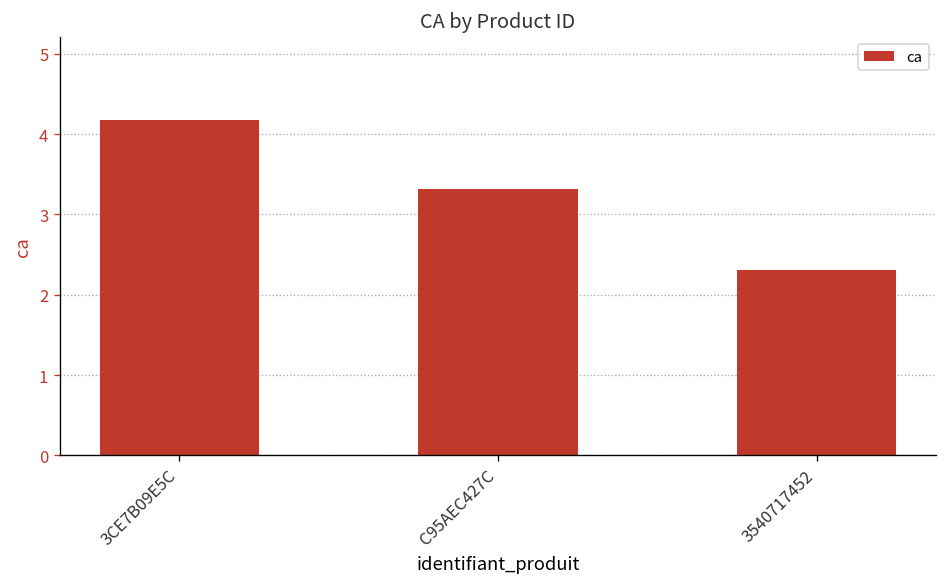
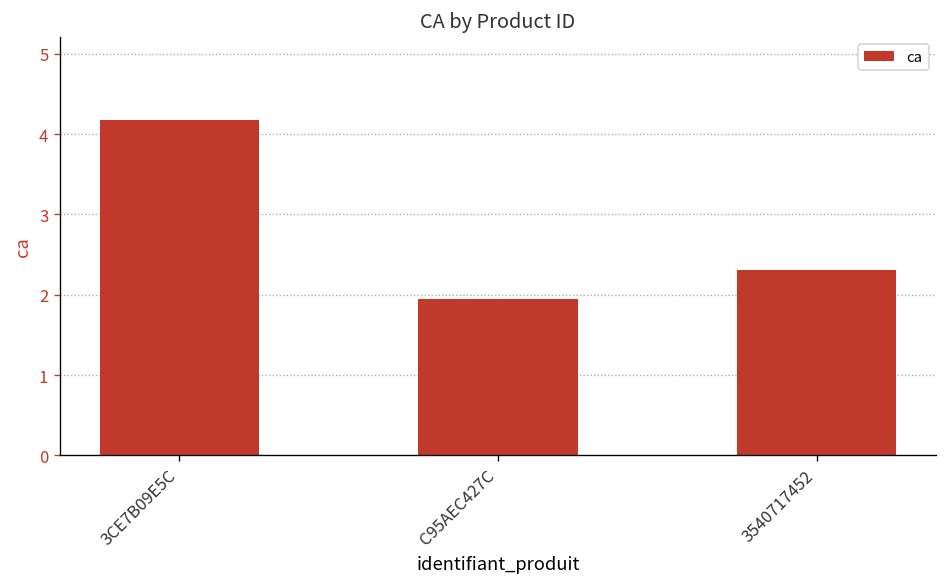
C95AEC427C: 3.3 -> 2.0
